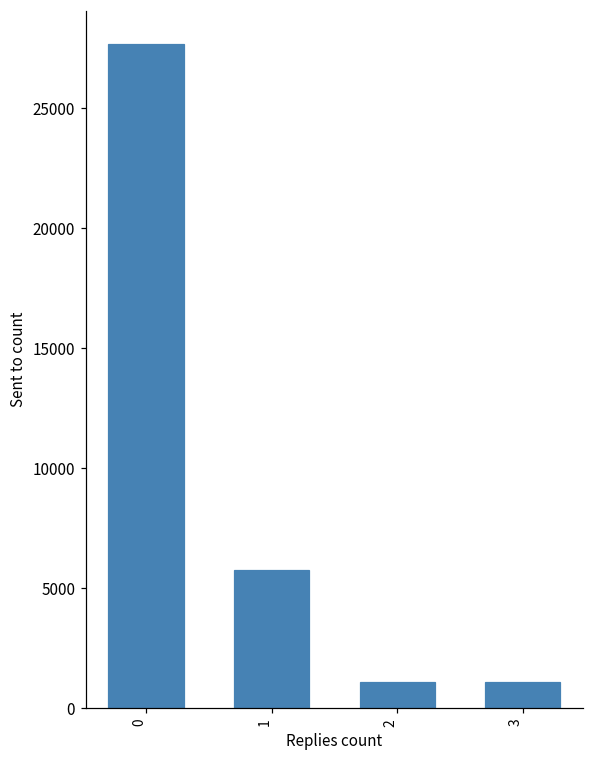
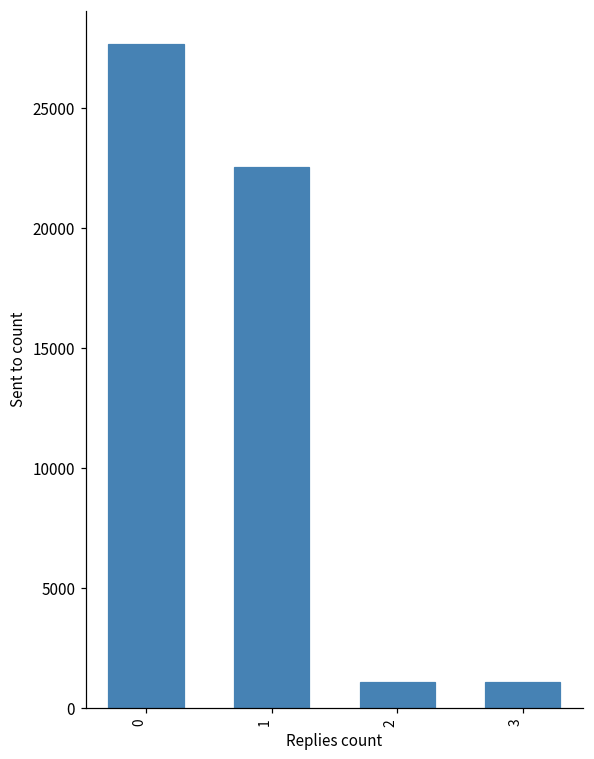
1: 5700 -> 22600
